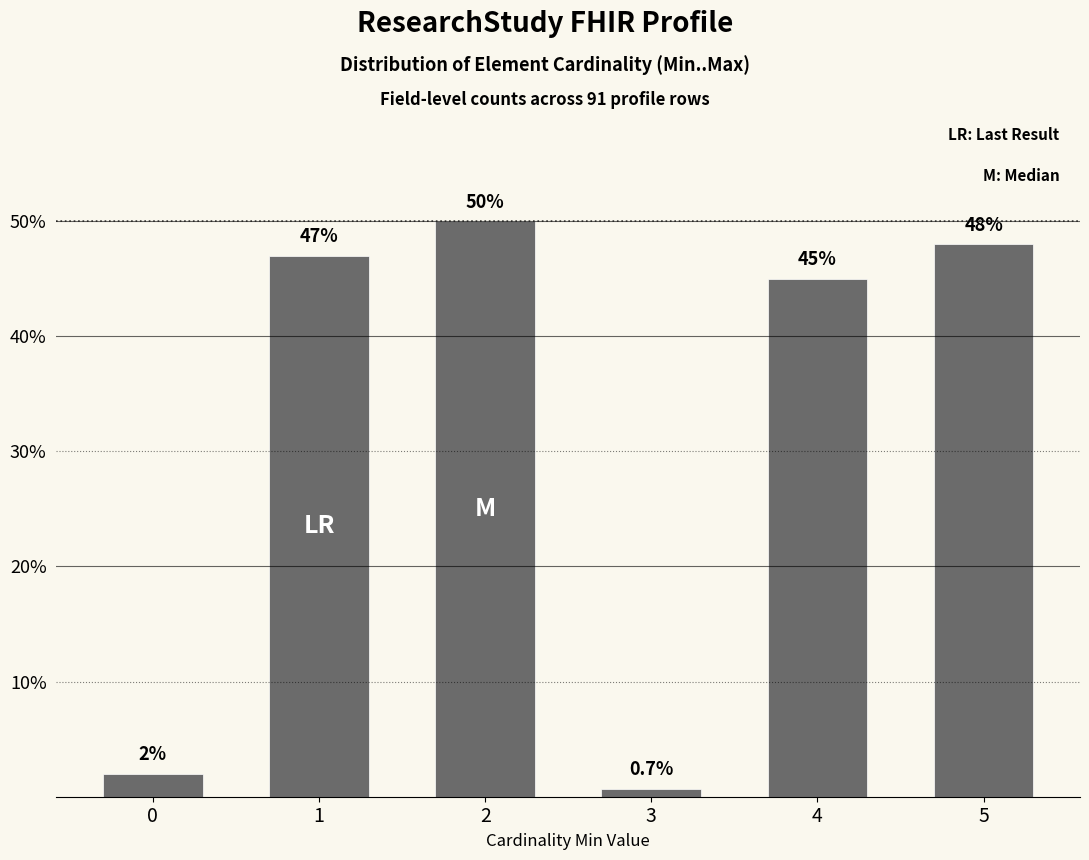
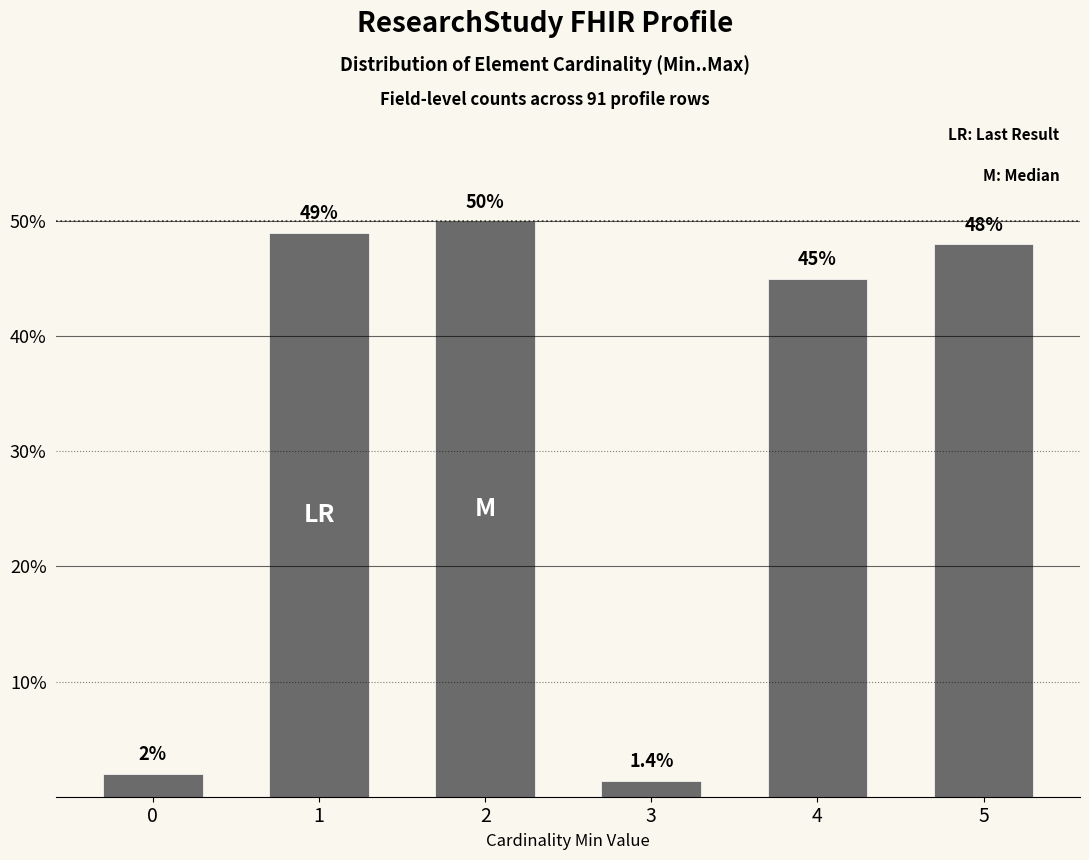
1: 47% -> 49%
3: 0.7% -> 1.4%
